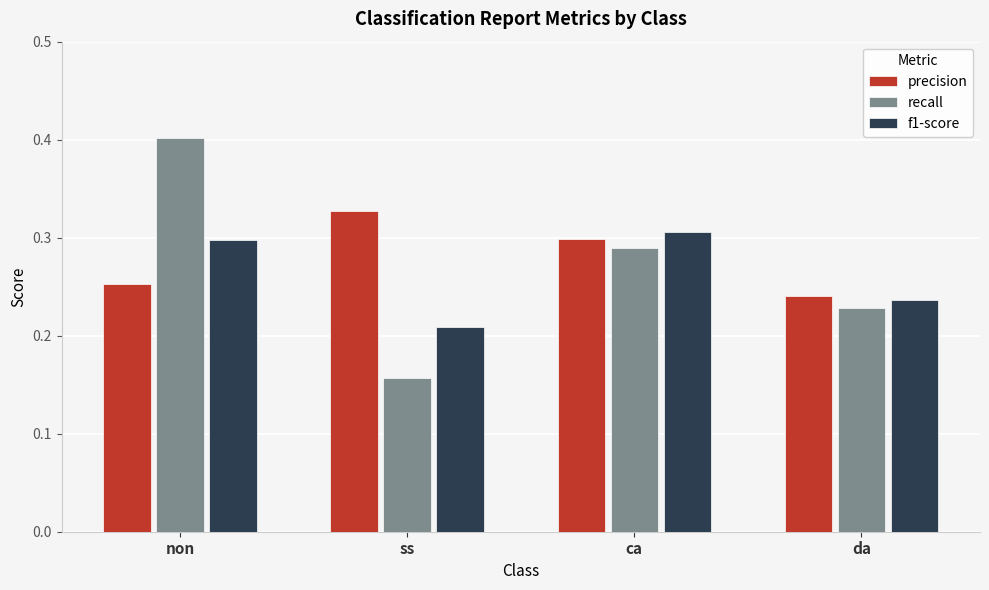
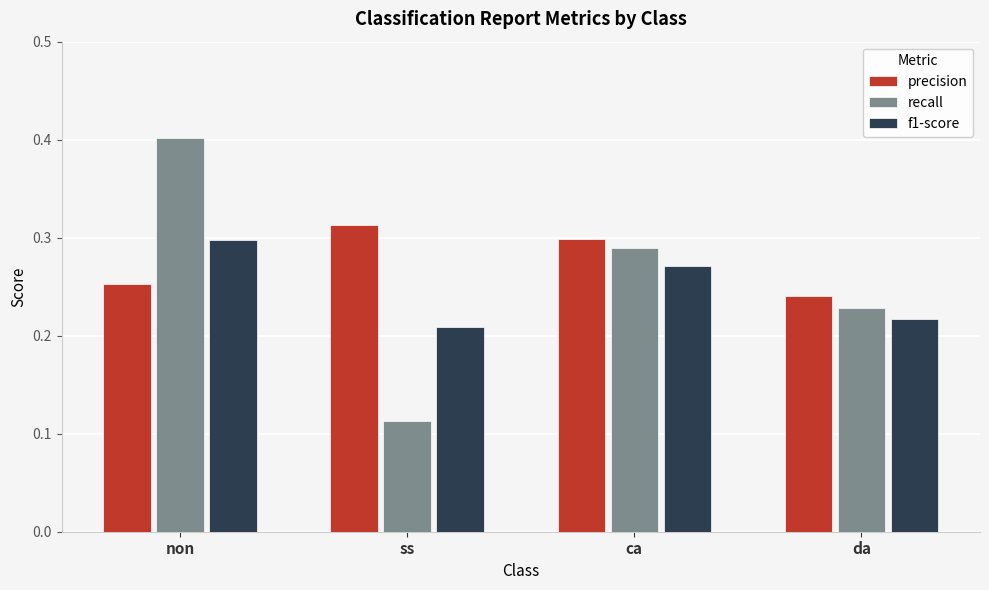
precision, ss: 0.33 -> 0.31
recall, ss: 0.16 -> 0.11
f1-score, ca: 0.31 -> 0.27
f1-score, da: 0.24 -> 0.22
